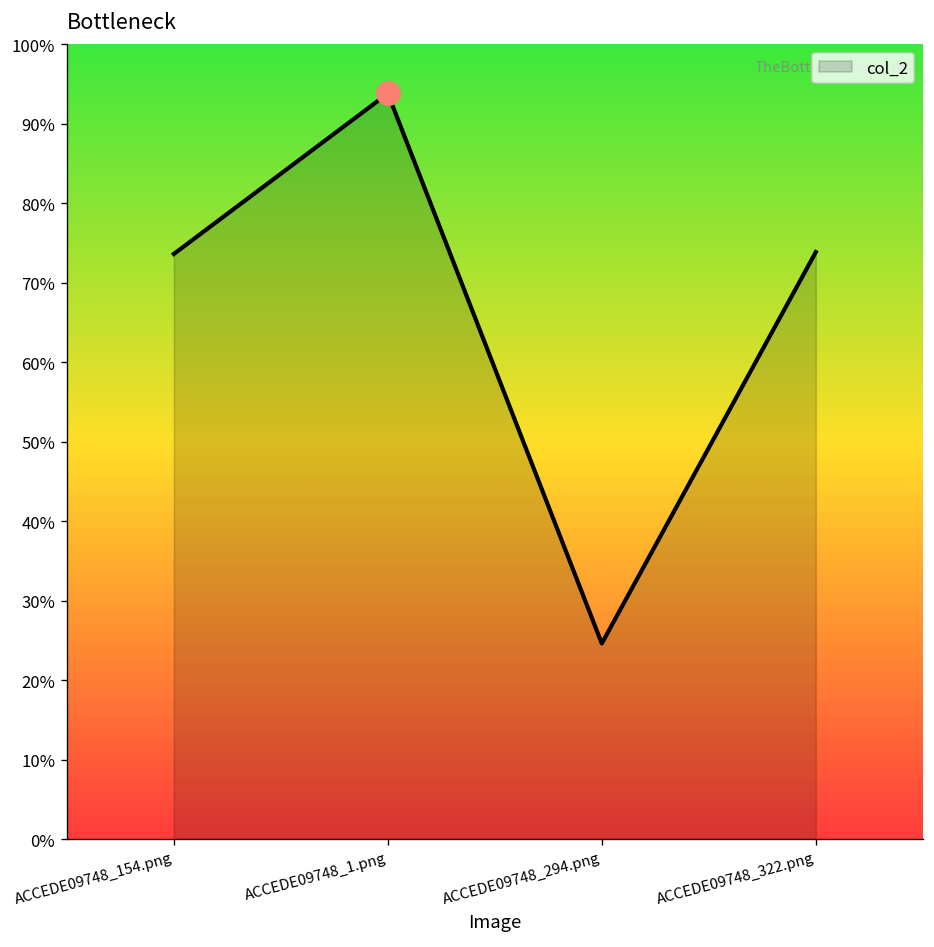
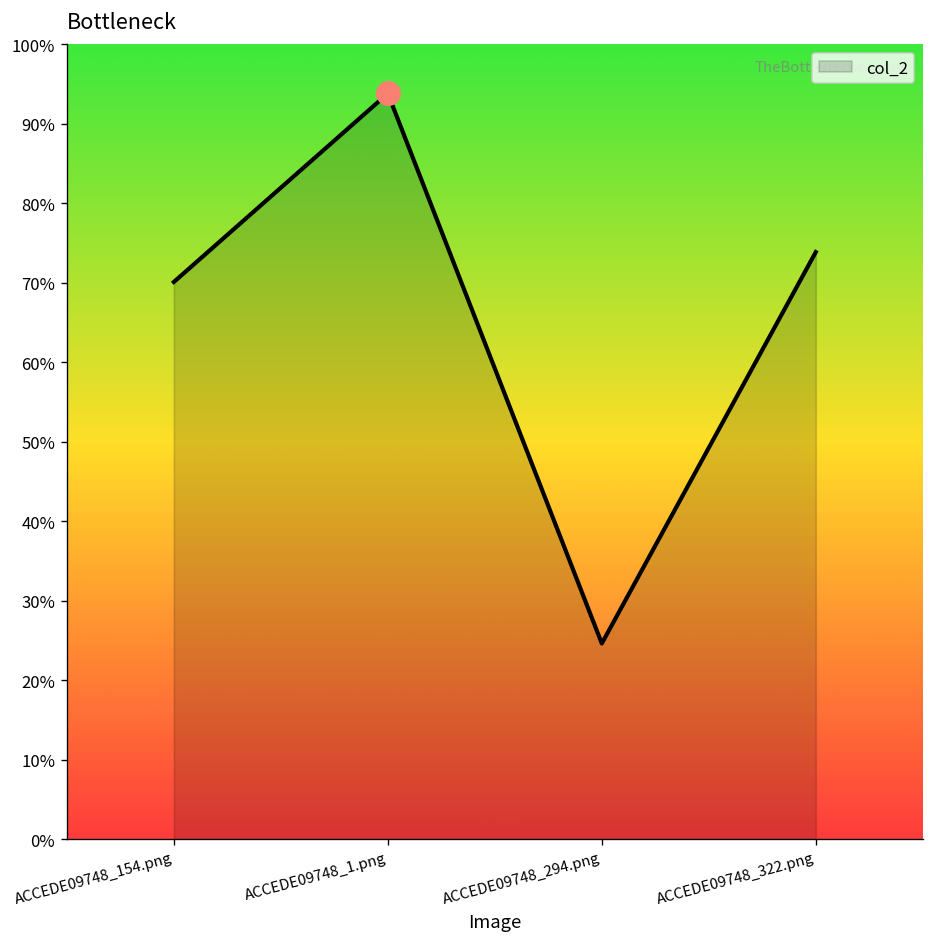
col_2, ACCEDE09748_154.png: 74% -> 70%
